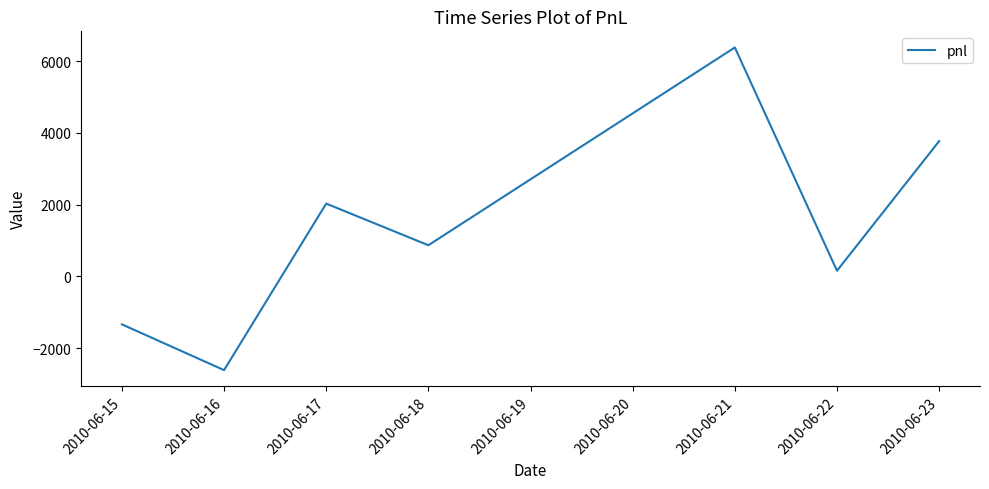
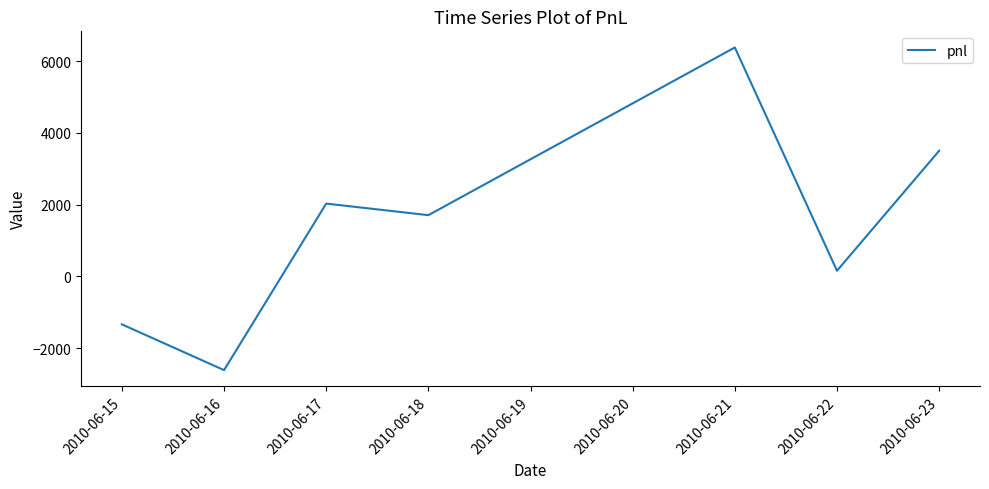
2010-06-18: 900 -> 1700
2010-06-23: 3800 -> 3500
